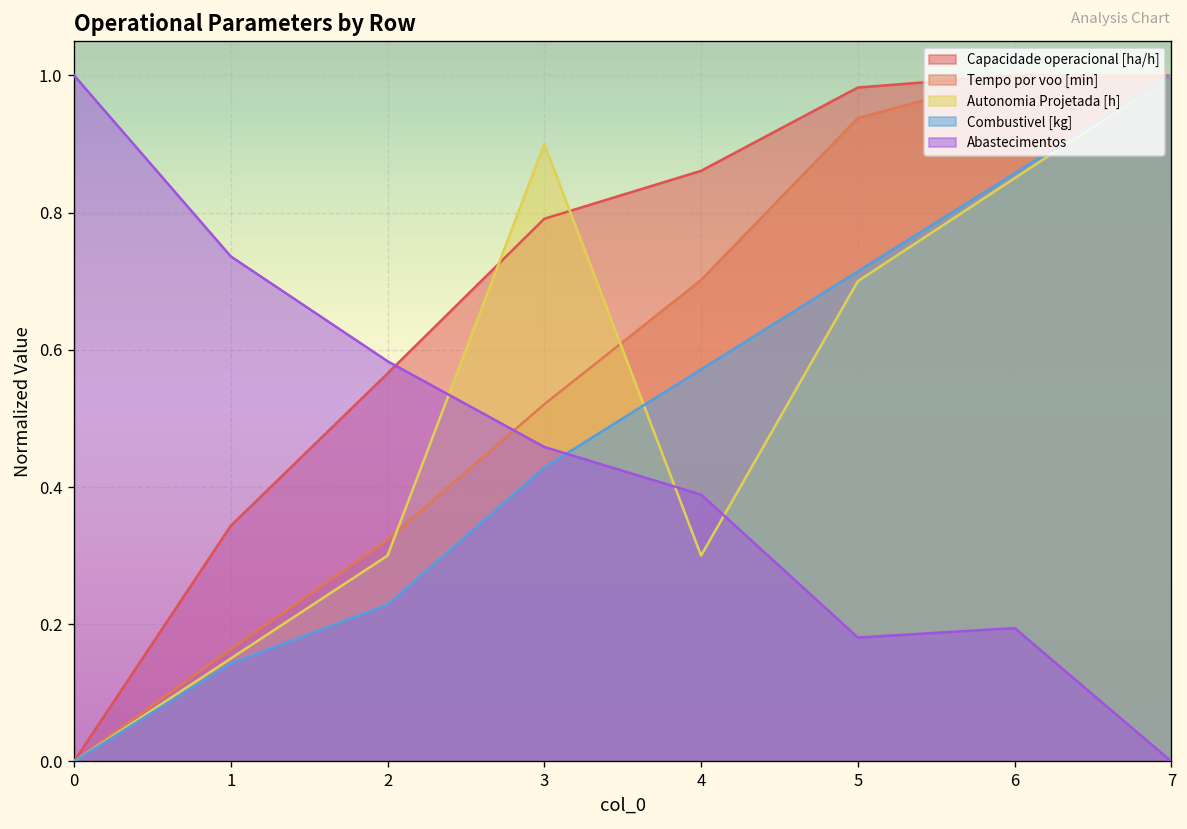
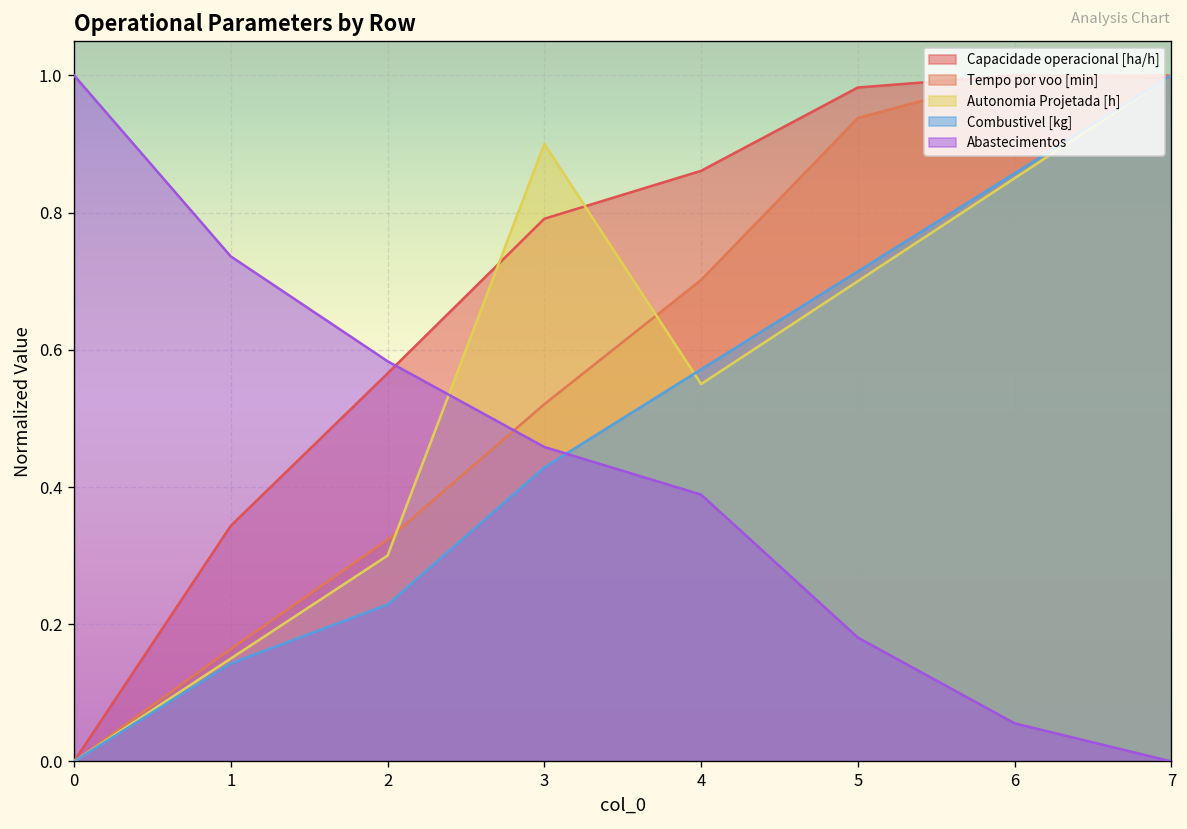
Autonomia Projetada [h], 4: 0.30 -> 0.55
Abastecimentos, 6: 0.19 -> 0.06
